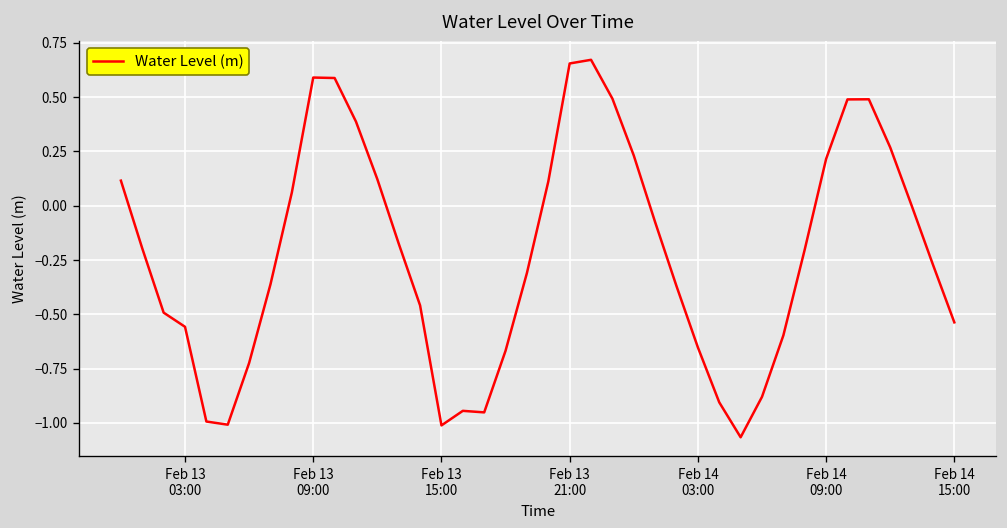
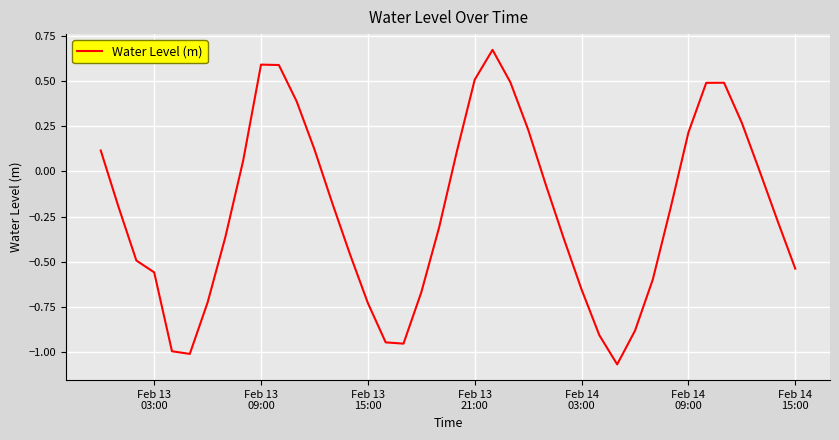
Feb 13 15:00: -1.01 -> -0.73
Feb 13 21:00: 0.66 -> 0.51
